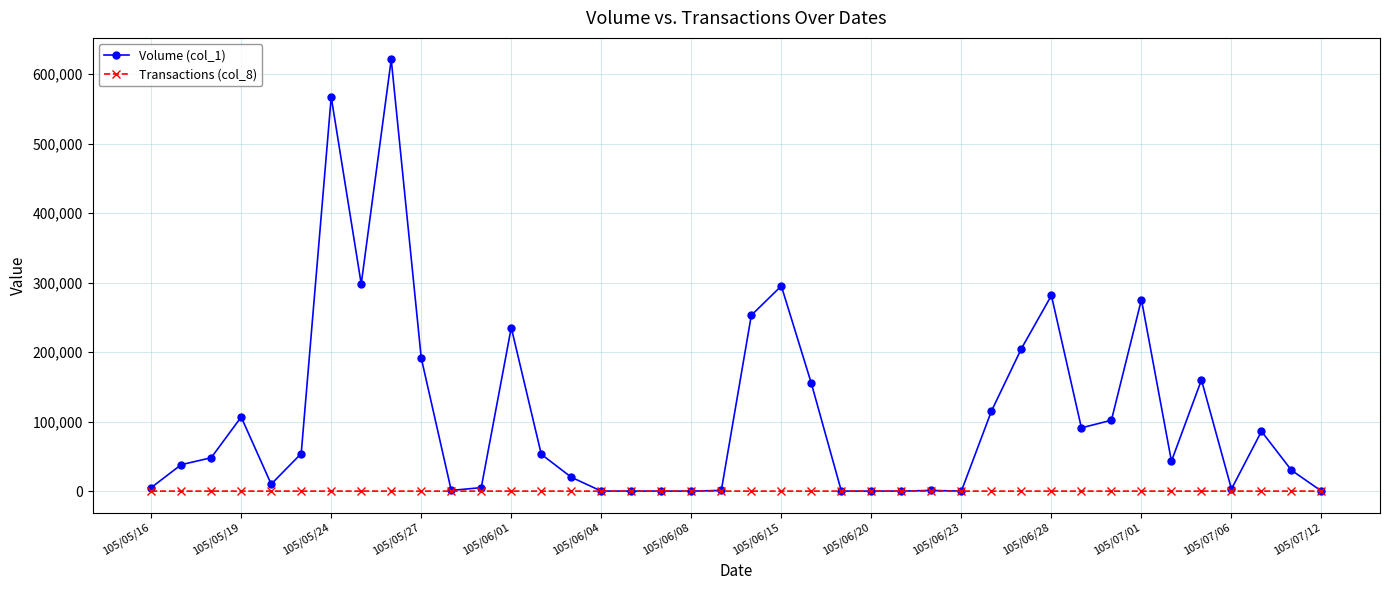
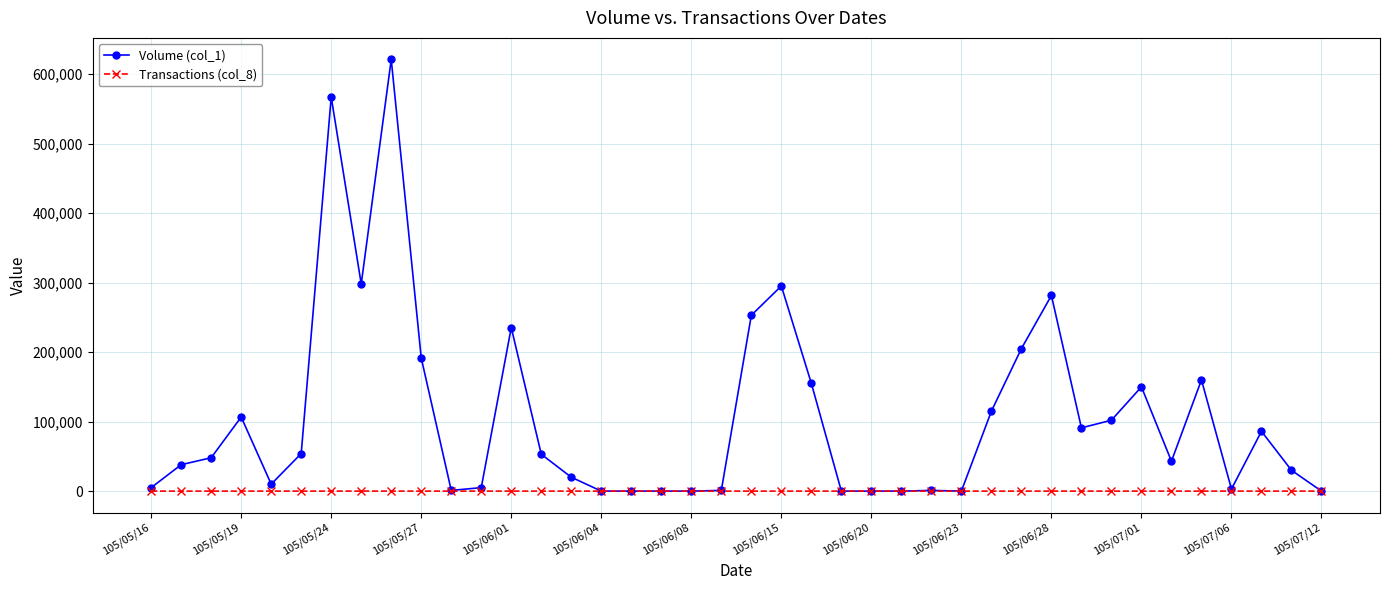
Volume (col_1), 105/07/01: 280,000 -> 150,000
